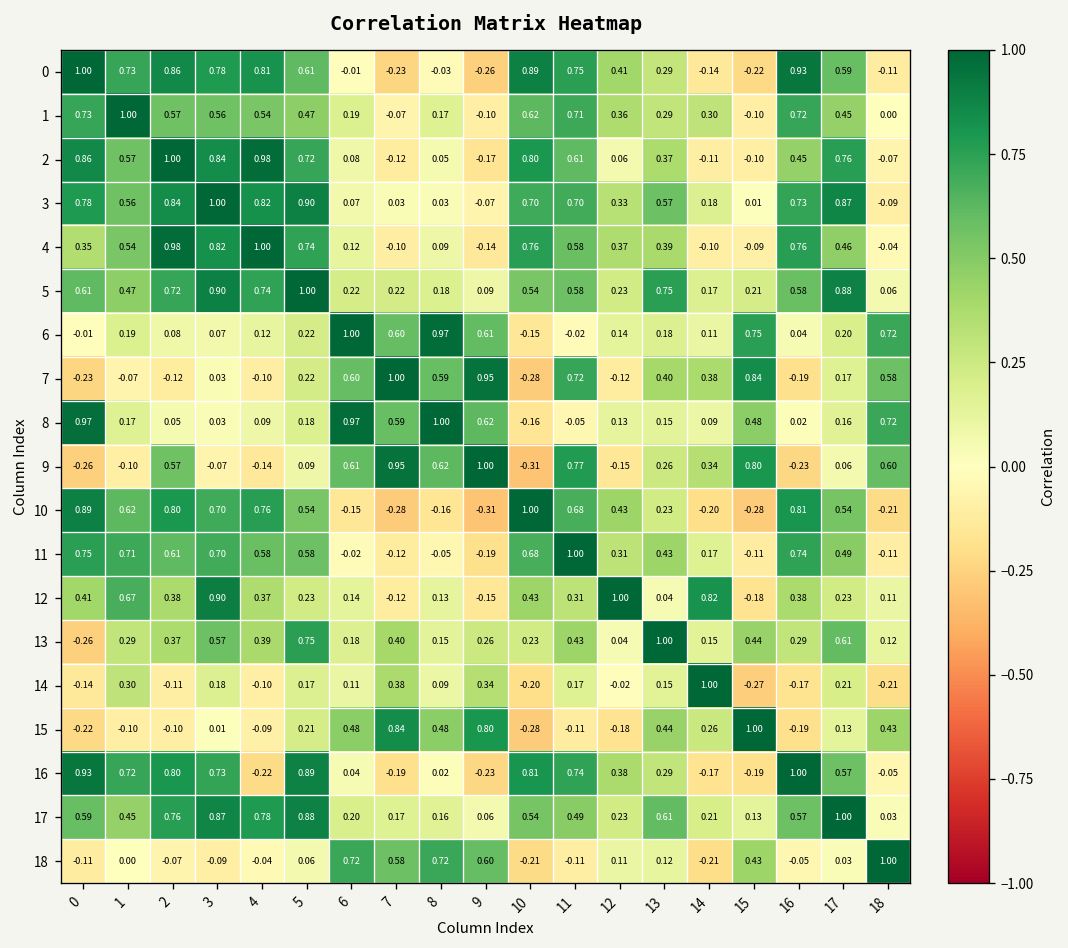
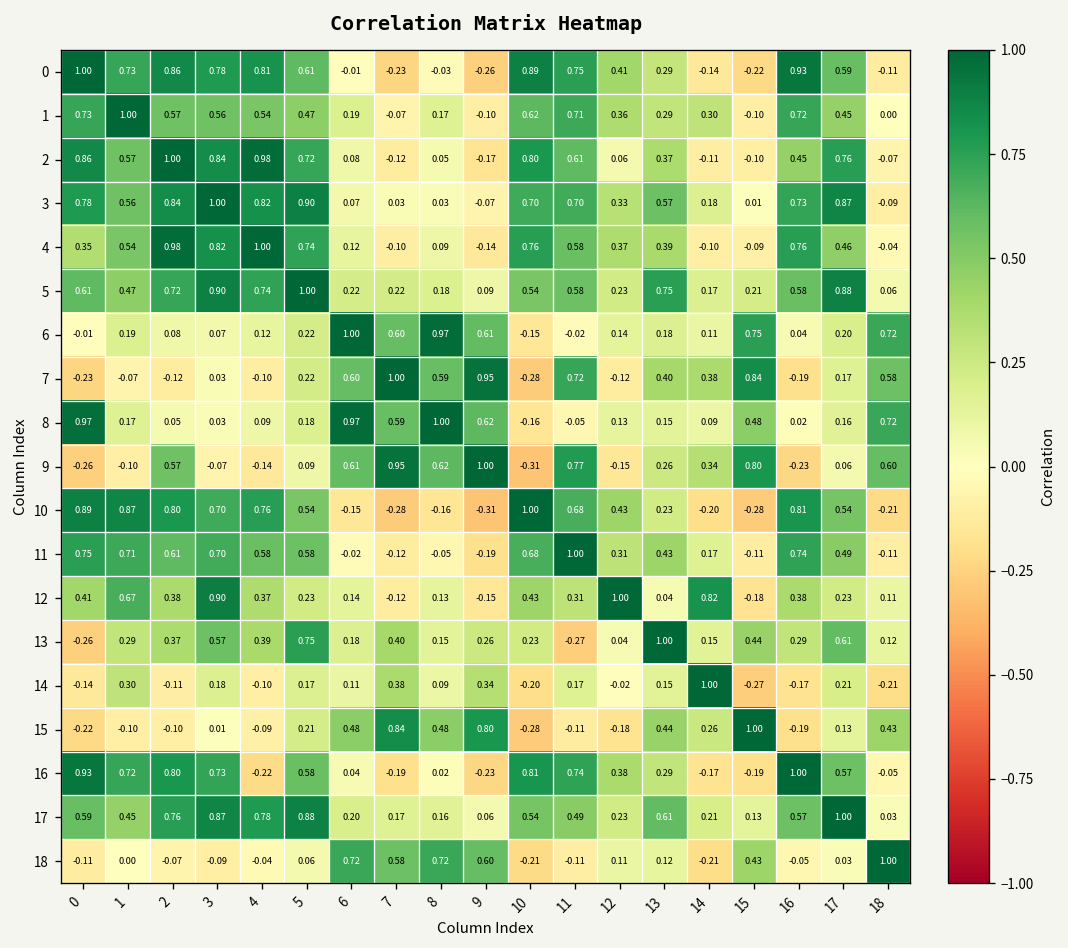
10, 1: 0.62 -> 0.87
13, 11: 0.43 -> -0.27
16, 5: 0.89 -> 0.58
